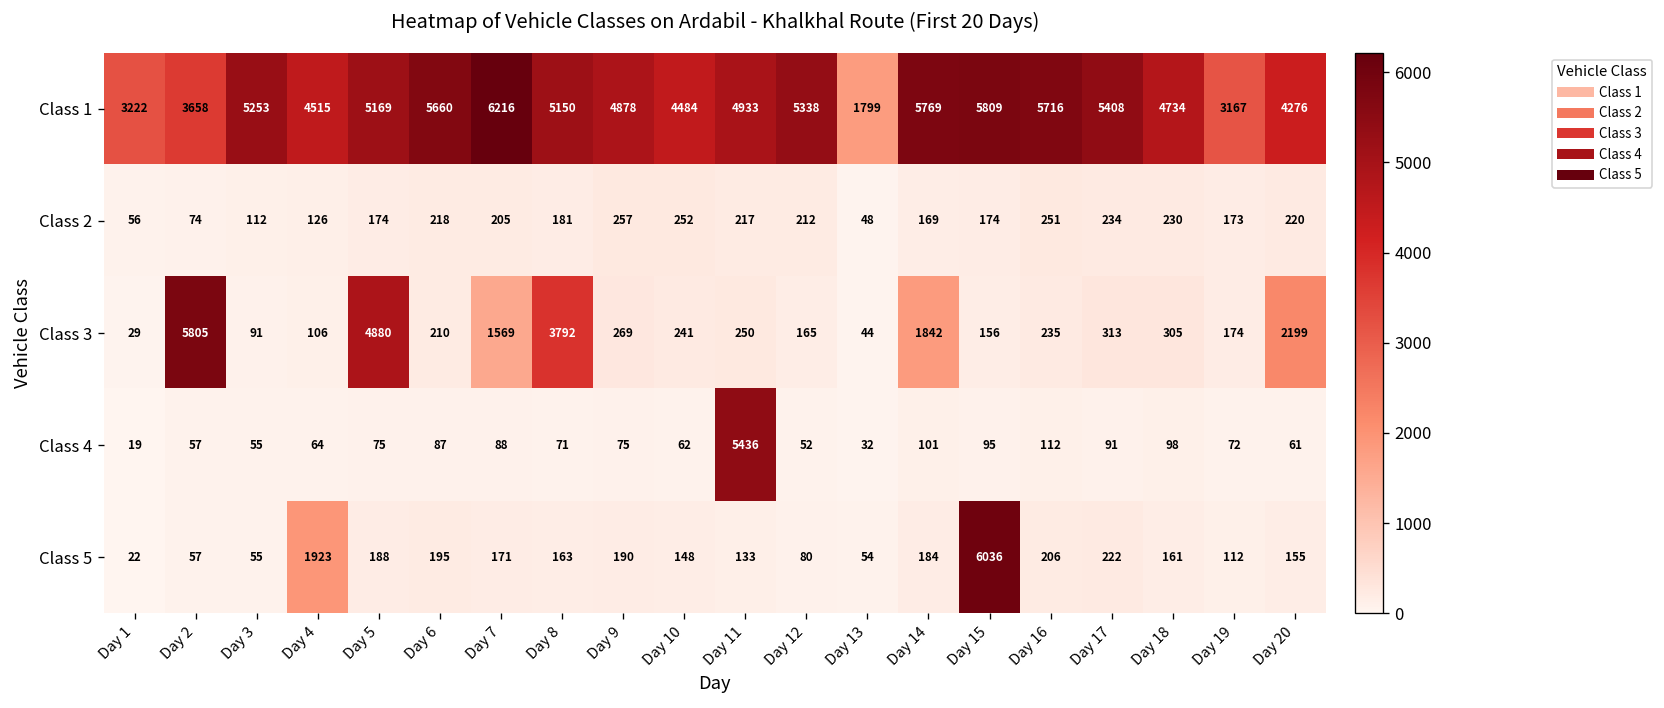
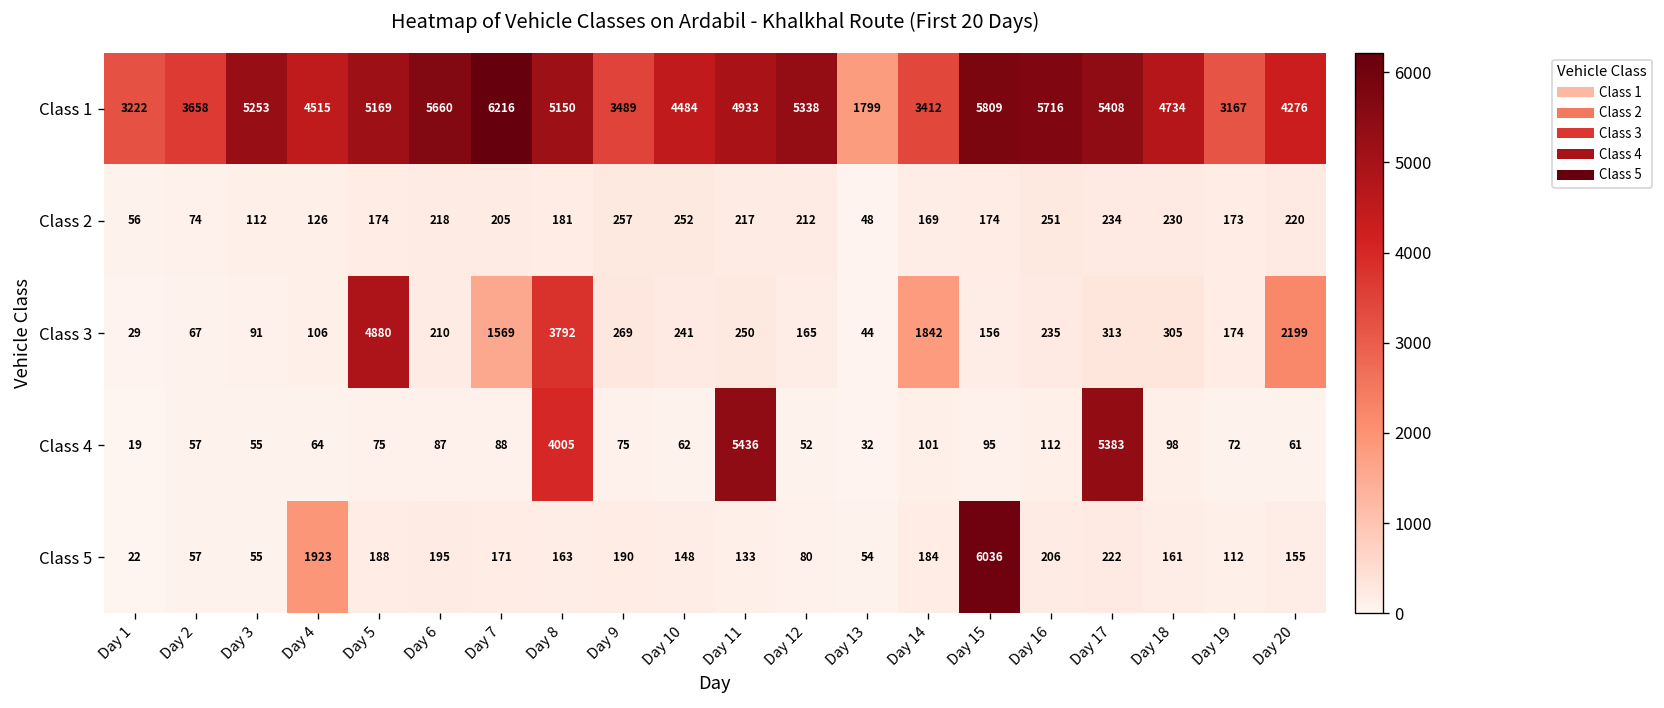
Class 1, Day 9: 4878 -> 3489
Class 1, Day 14: 5769 -> 3412
Class 3, Day 2: 5805 -> 67
Class 4, Day 8: 71 -> 4005
Class 4, Day 17: 91 -> 5383
